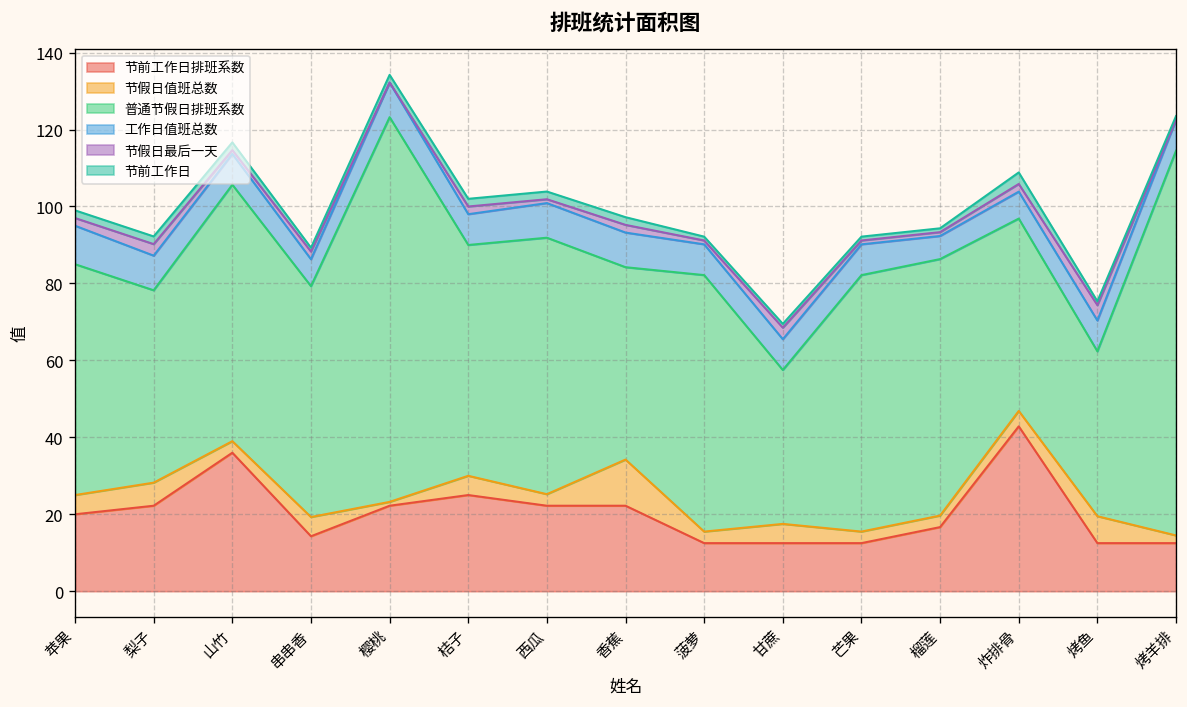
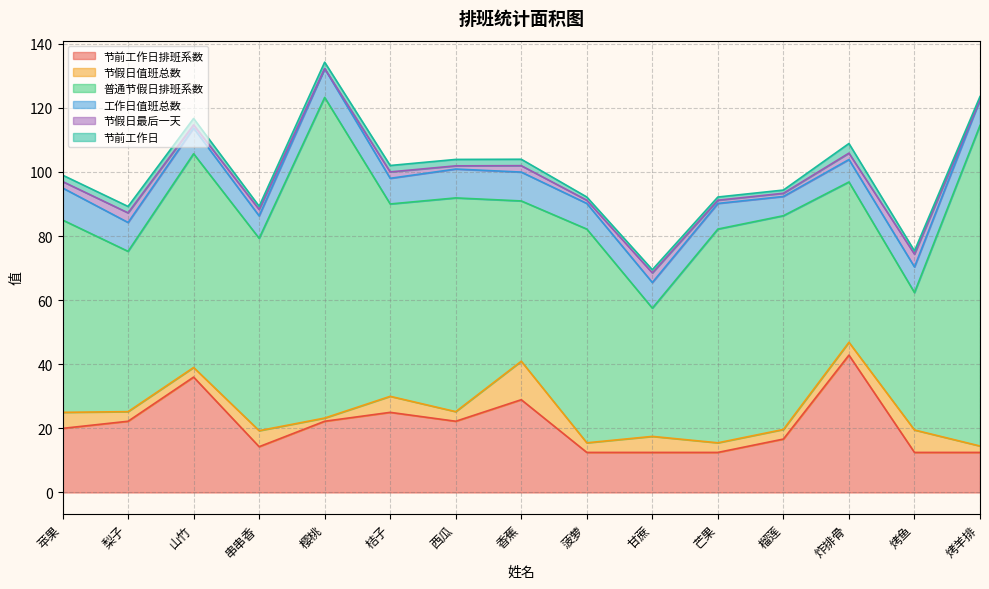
节假日值班总数, 梨子: 6 -> 3
节前工作日排班系数, 香蕉: 22 -> 29
